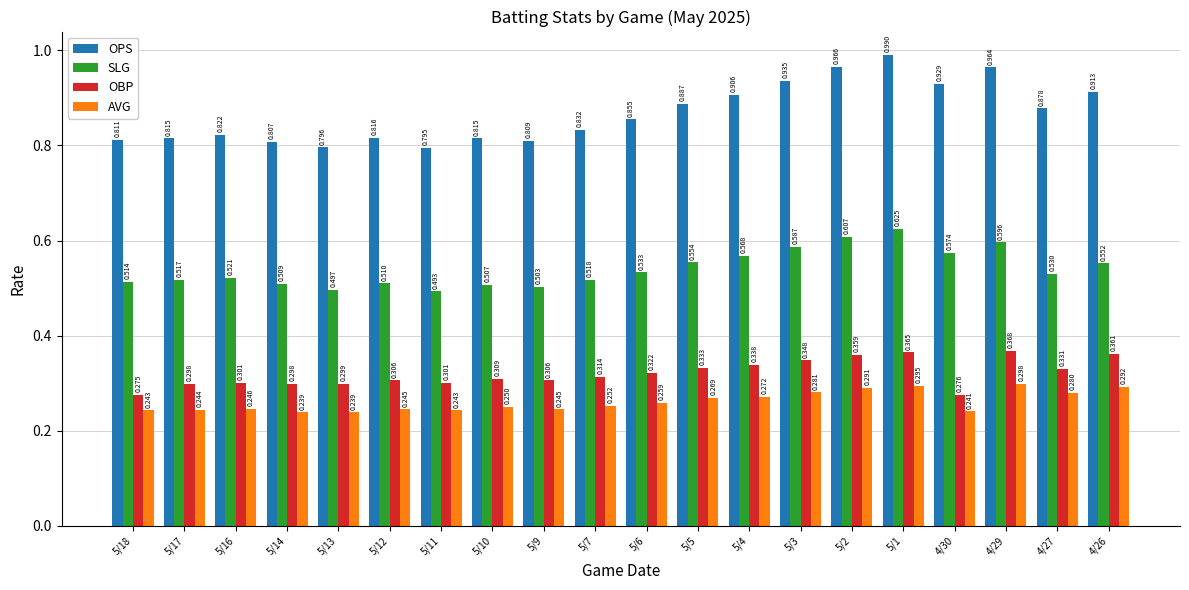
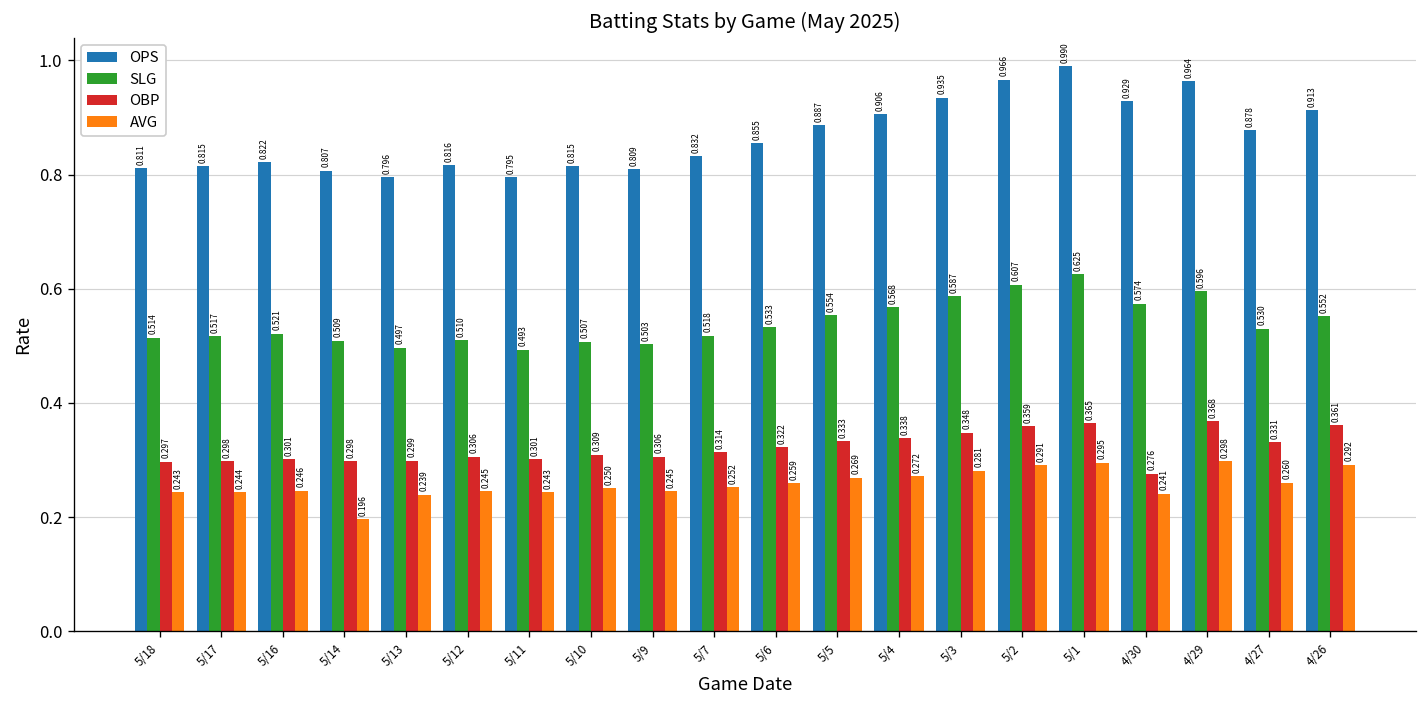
OBP, 5/18: 0.275 -> 0.297
AVG, 5/14: 0.239 -> 0.196
AVG, 4/27: 0.280 -> 0.260
